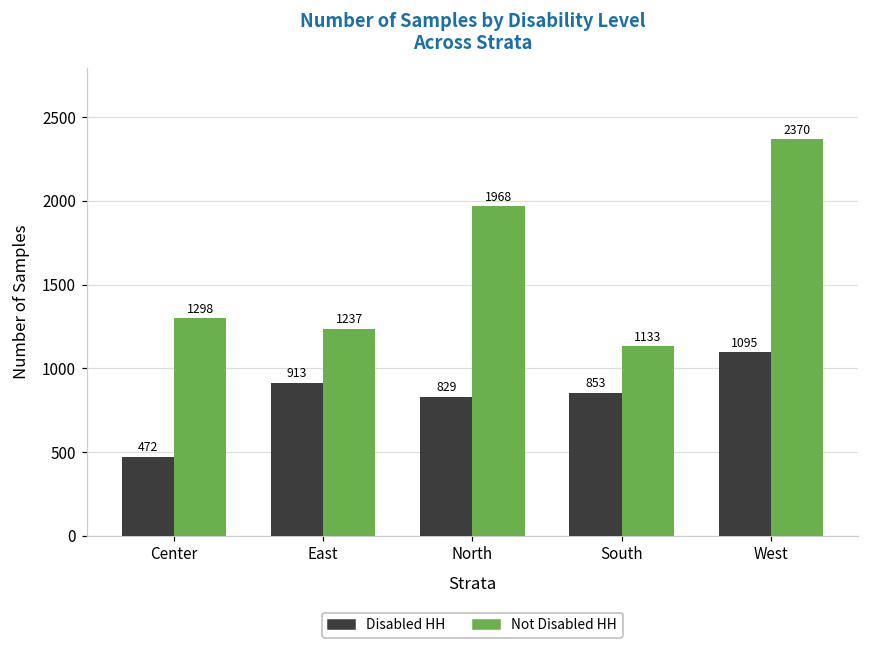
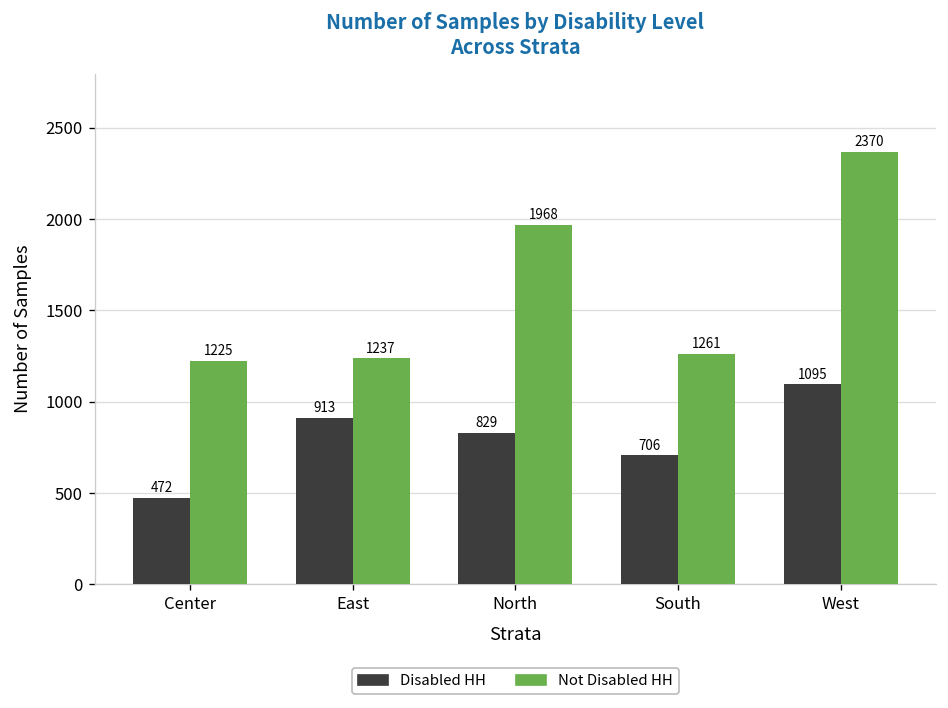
Not Disabled HH, Center: 1298 -> 1225
Disabled HH, South: 853 -> 706
Not Disabled HH, South: 1133 -> 1261
